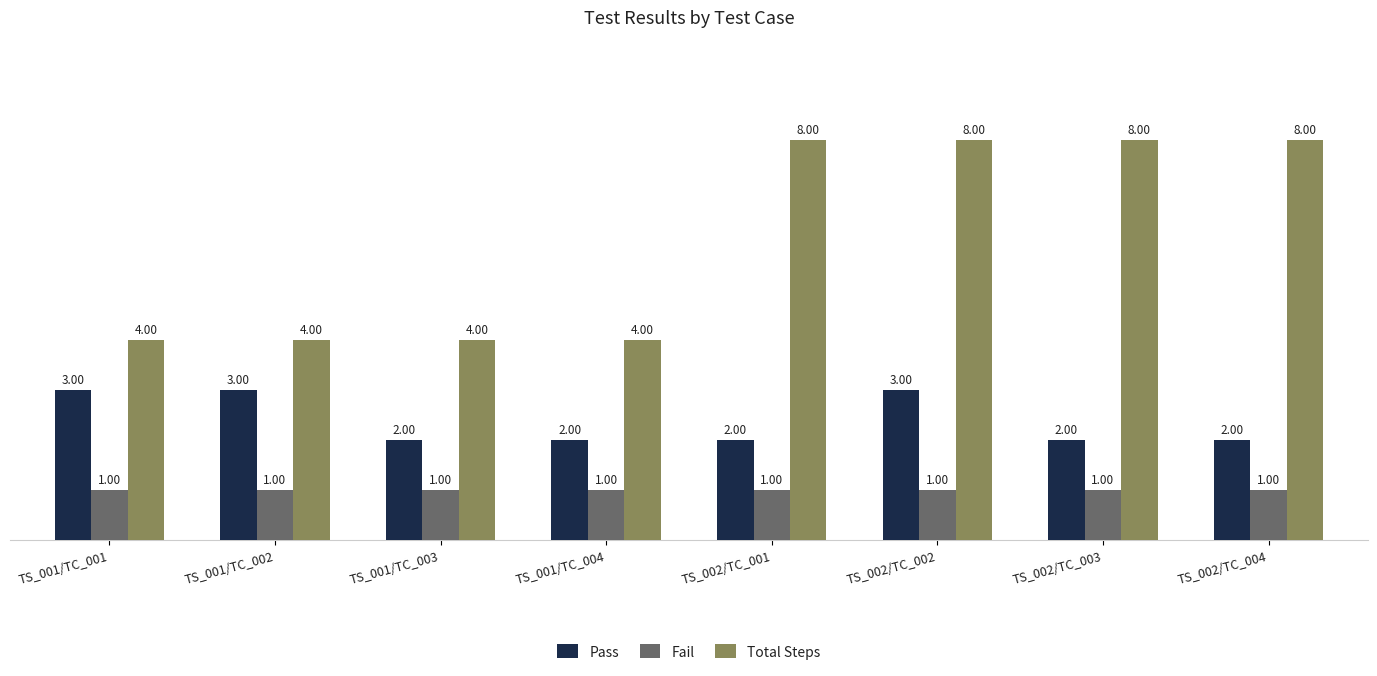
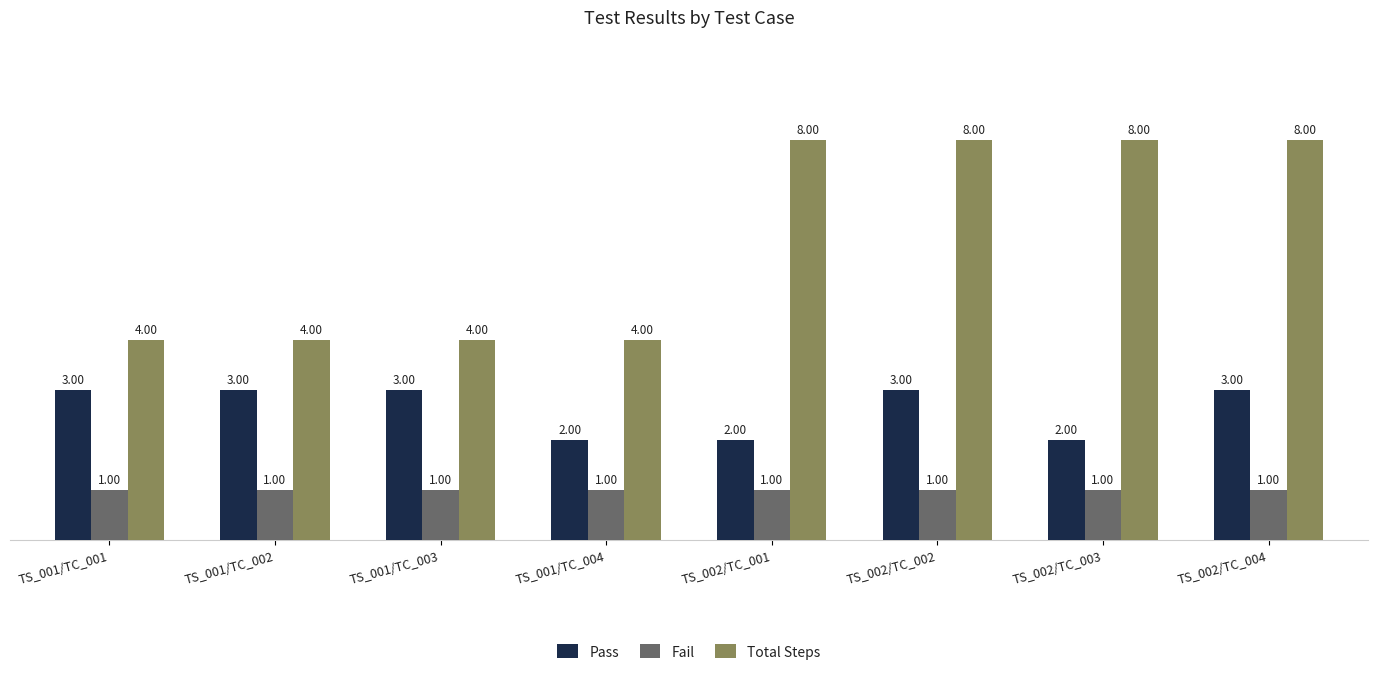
Pass, TS_001/TC_003: 2.00 -> 3.00
Pass, TS_002/TC_004: 2.00 -> 3.00
